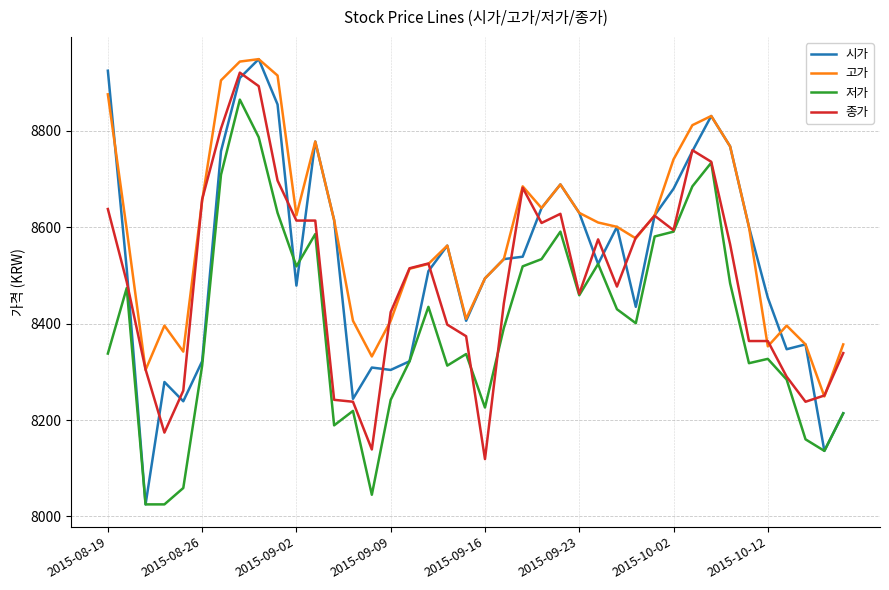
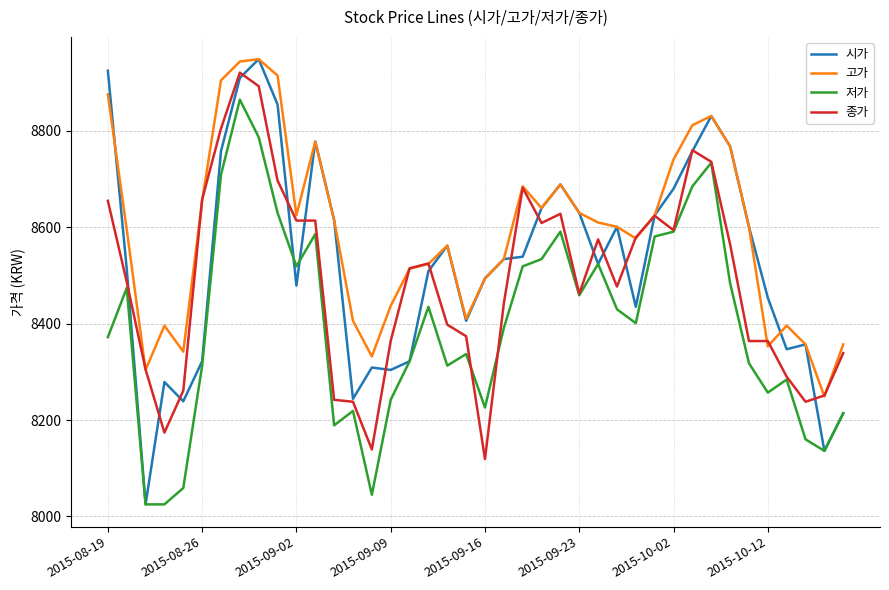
저가, 2015-08-19: 8340 -> 8370
종가, 2015-08-19: 8640 -> 8660
고가, 2015-09-09: 8410 -> 8440
종가, 2015-09-09: 8420 -> 8360
저가, 2015-10-12: 8330 -> 8260
